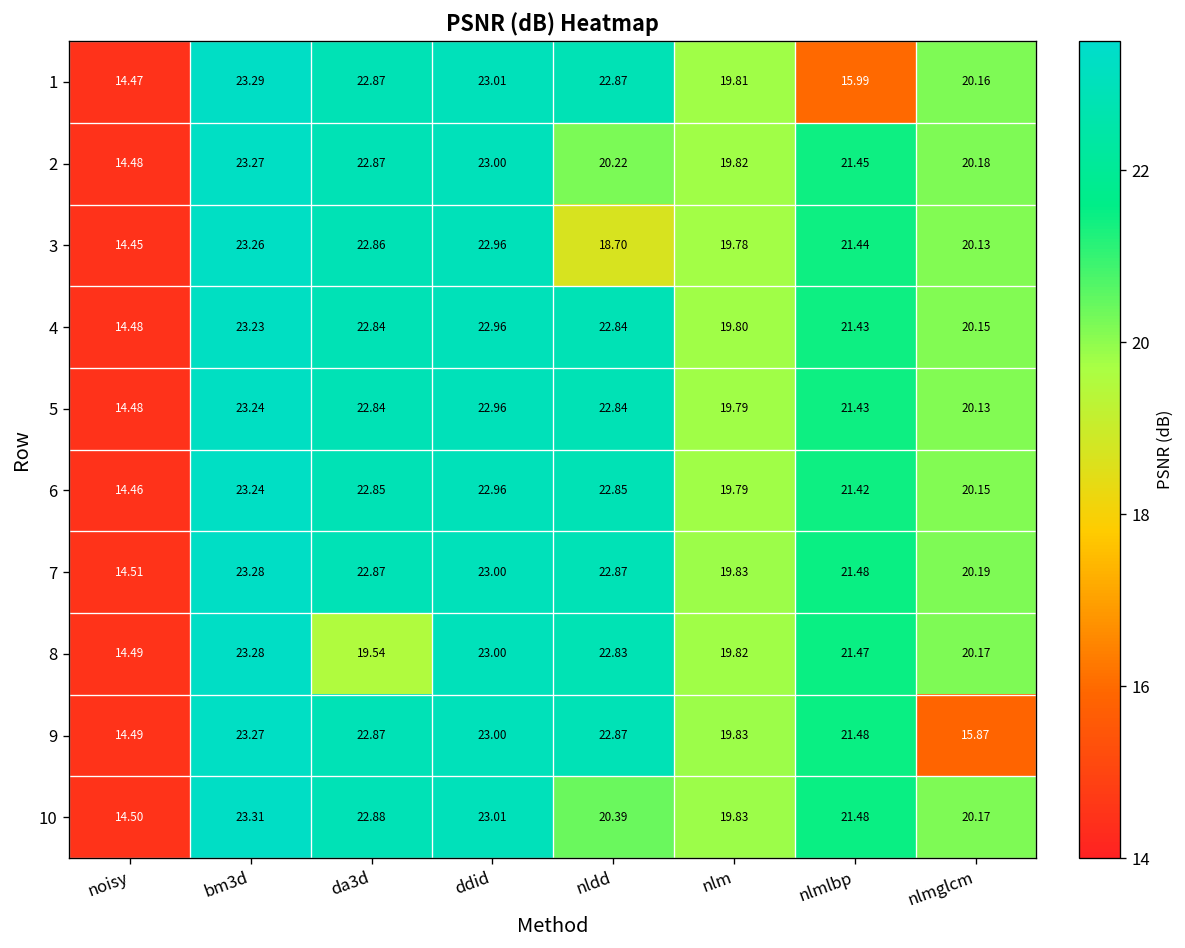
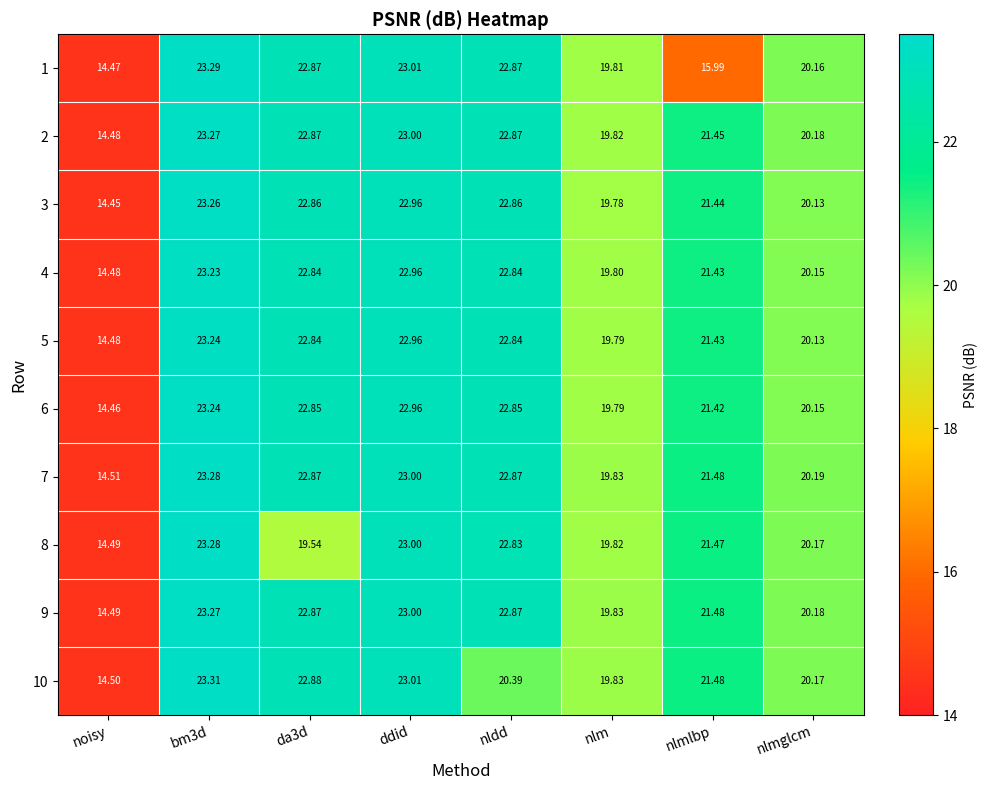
2, nldd: 20.22 -> 22.87
3, nldd: 18.70 -> 22.86
9, nlmglcm: 15.87 -> 20.18
